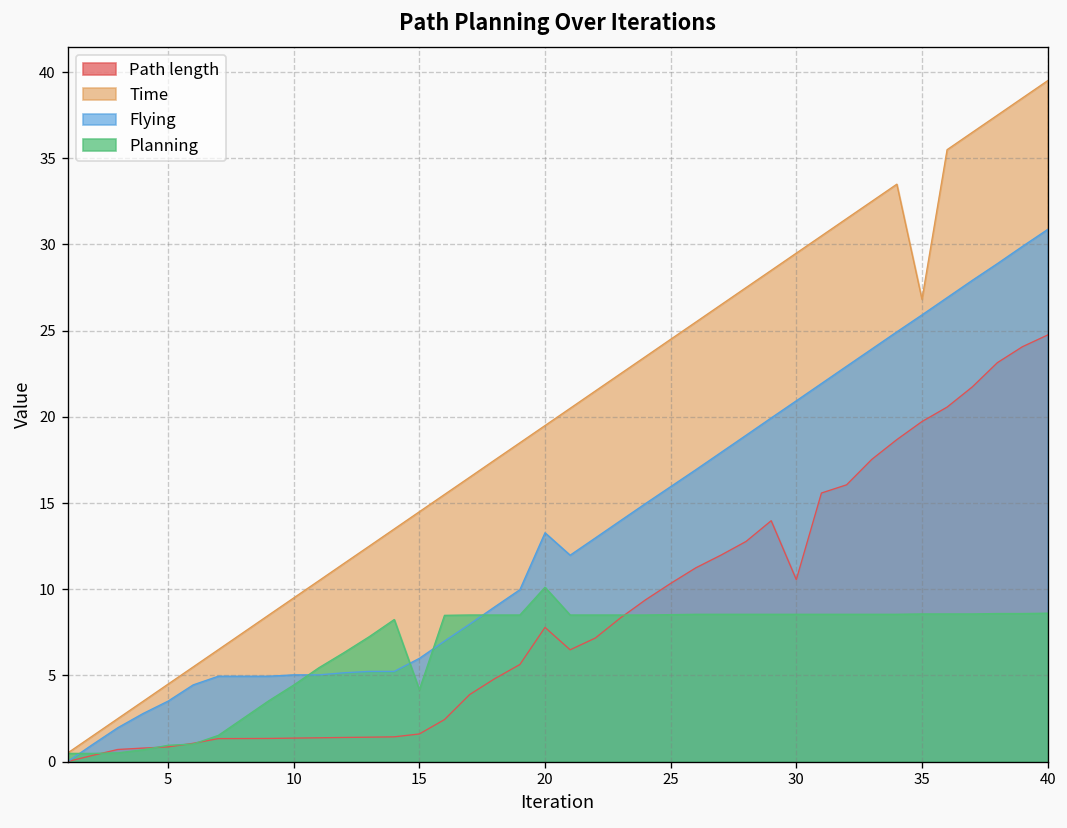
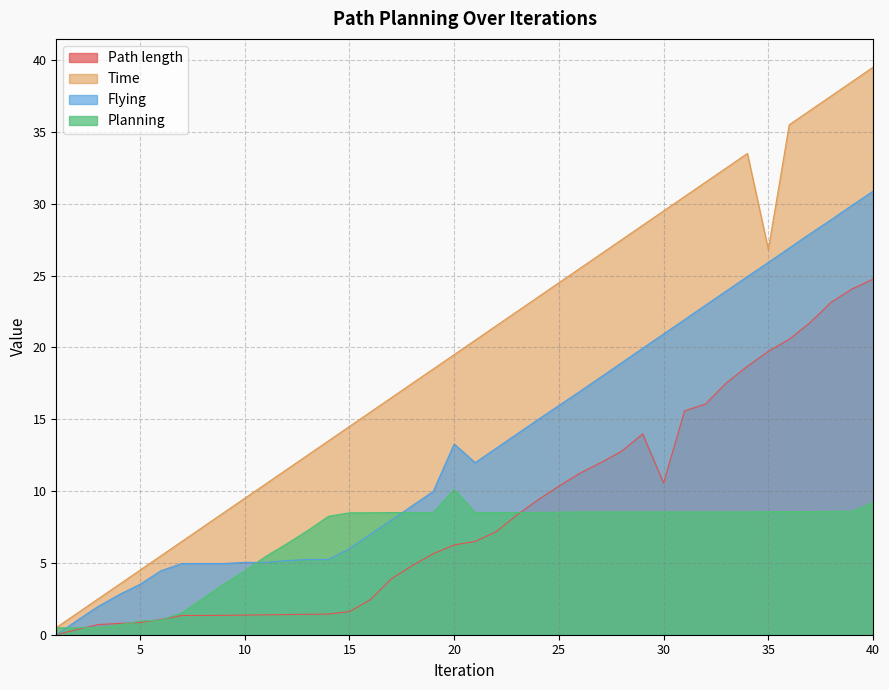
Planning, 15: 4.2 -> 8.5
Path length, 20: 7.8 -> 6.2
Planning, 40: 8.6 -> 9.2
